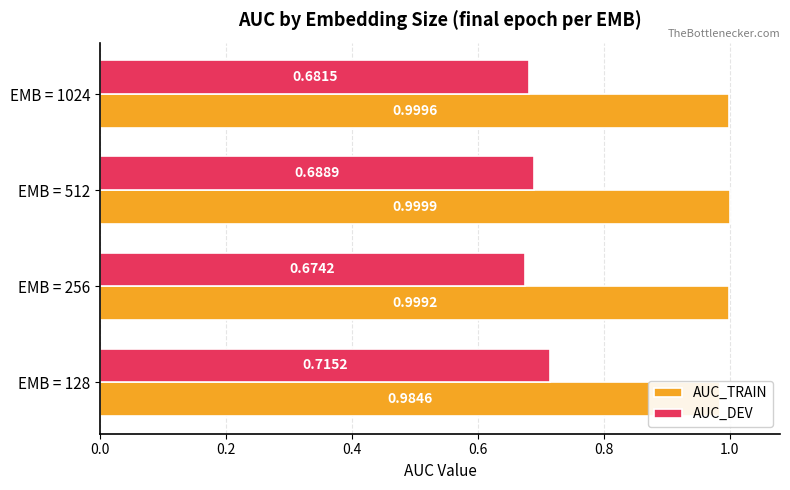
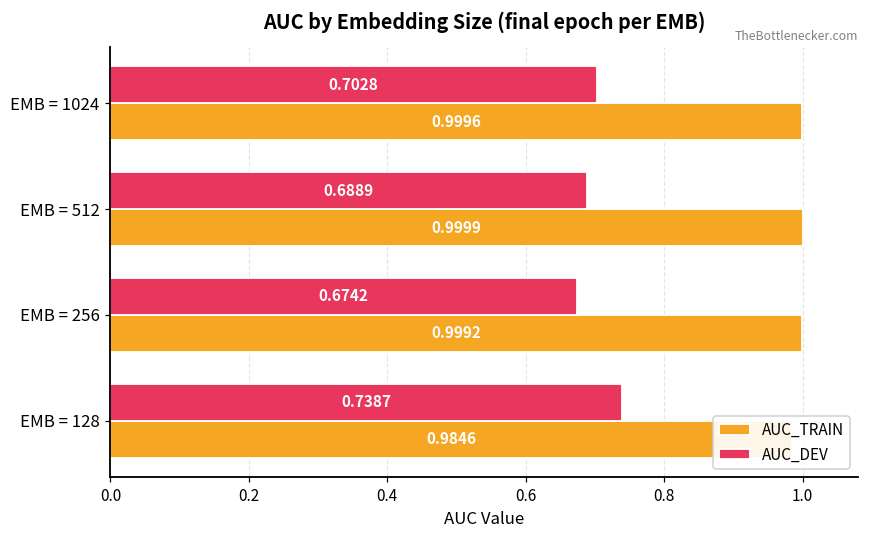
AUC_DEV, EMB = 1024: 0.6815 -> 0.7028
AUC_DEV, EMB = 128: 0.7152 -> 0.7387
